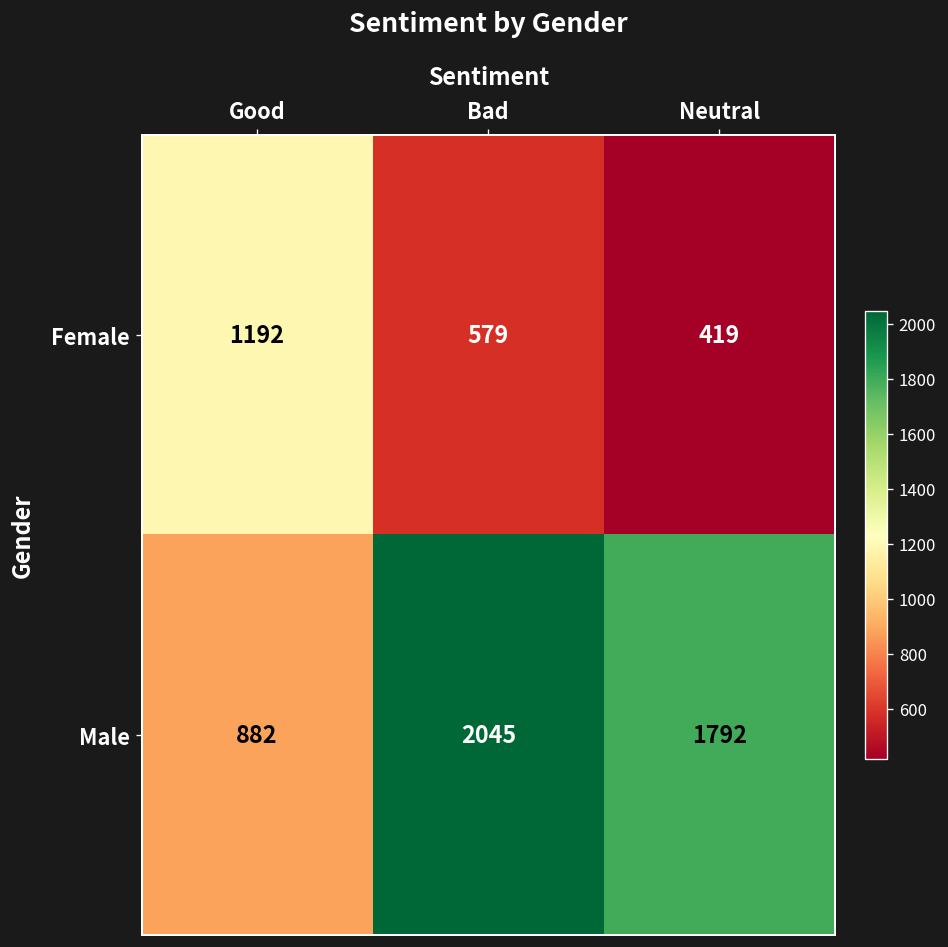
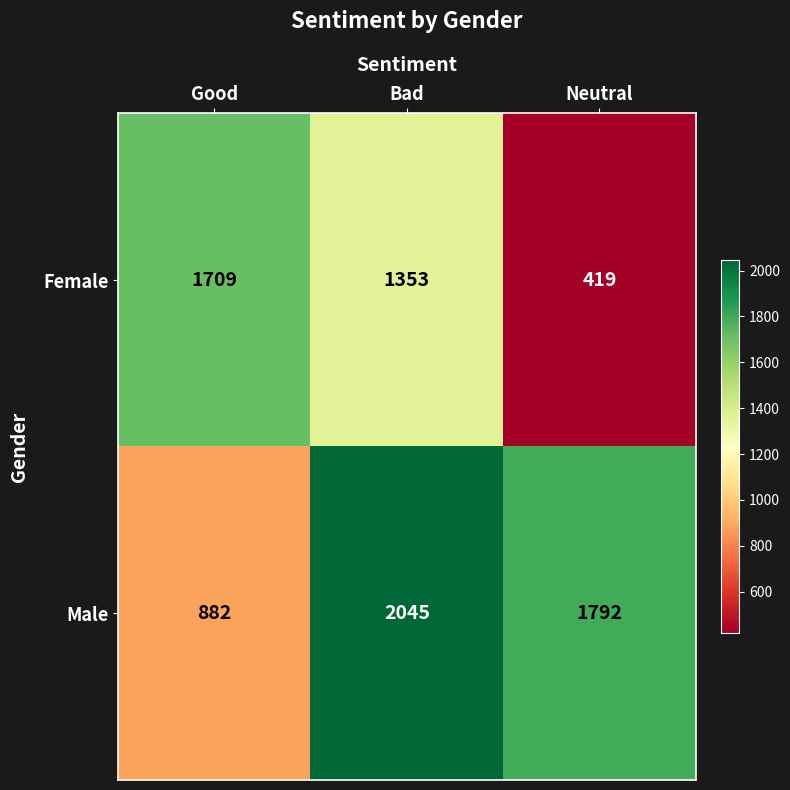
Female, Good: 1192 -> 1709
Female, Bad: 579 -> 1353
